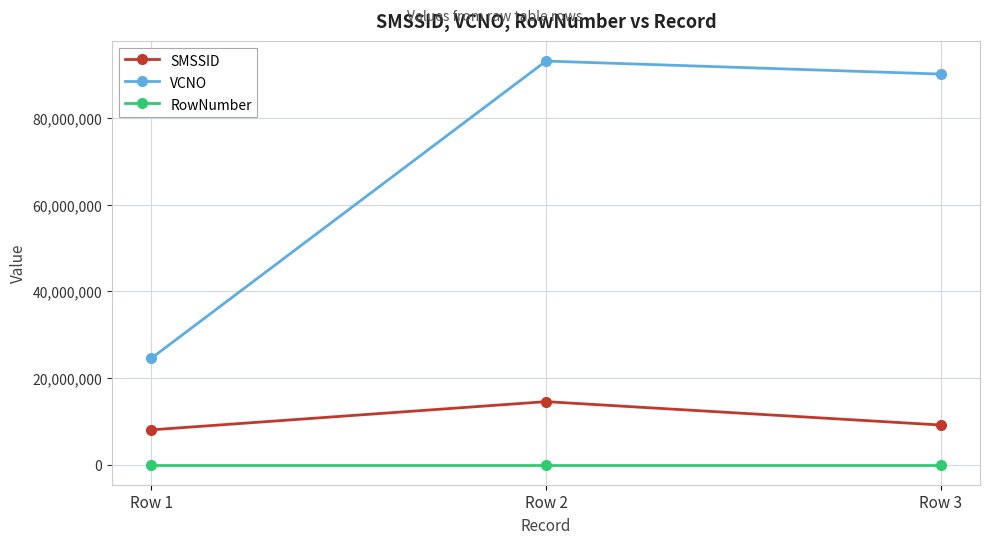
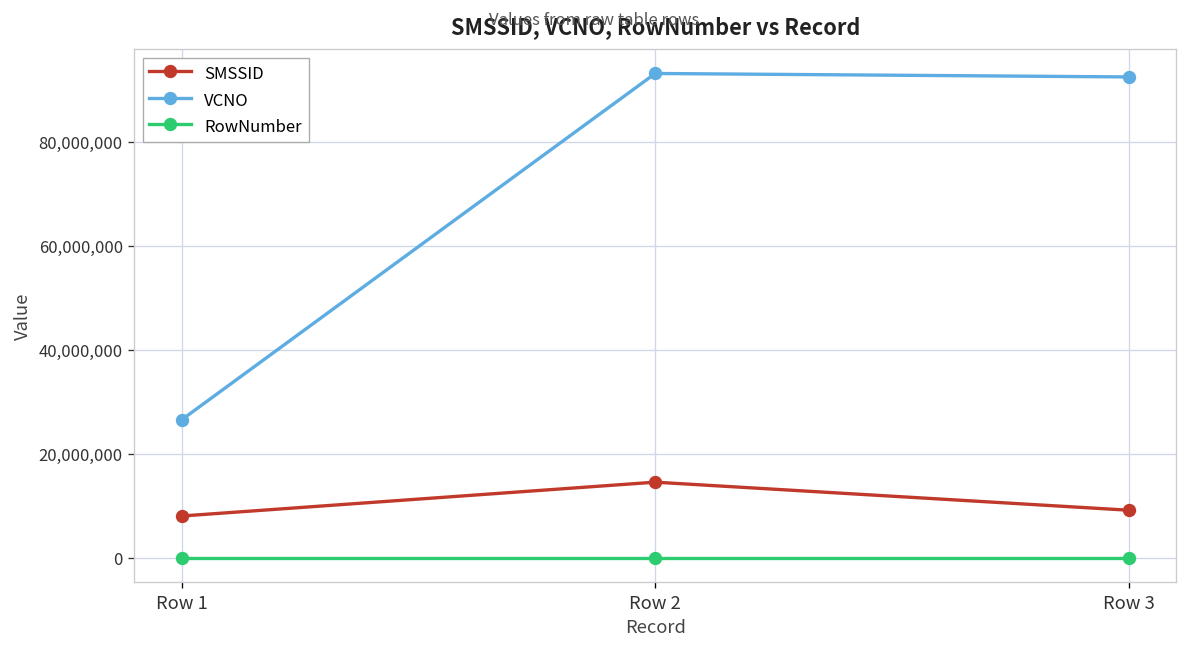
VCNO, Row 1: 25,000,000 -> 27,000,000
VCNO, Row 3: 90,000,000 -> 92,000,000
